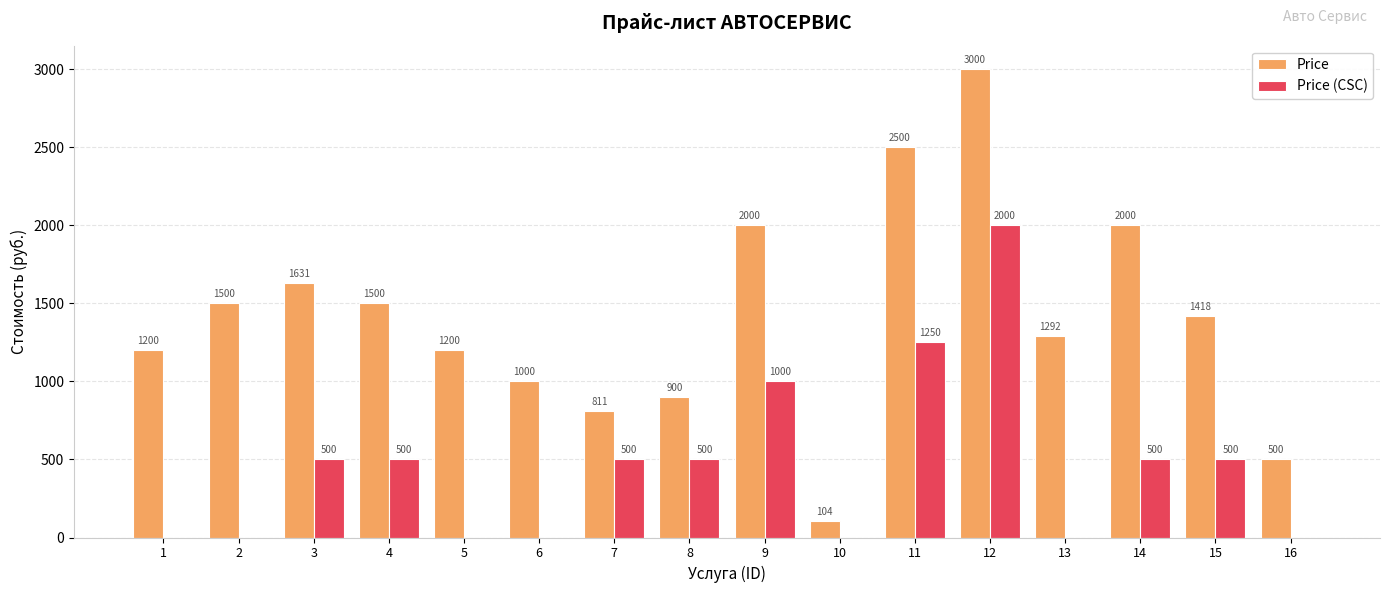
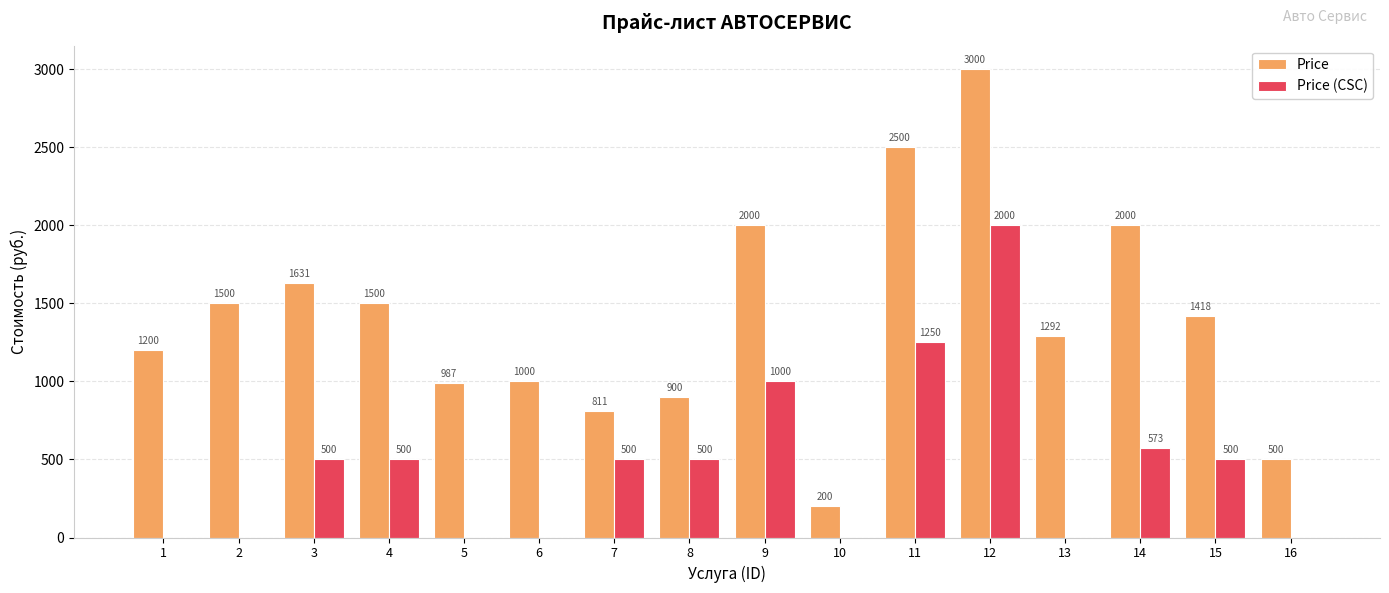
Price, 5: 1200 -> 987
Price, 10: 104 -> 200
Price (CSC), 14: 500 -> 573
